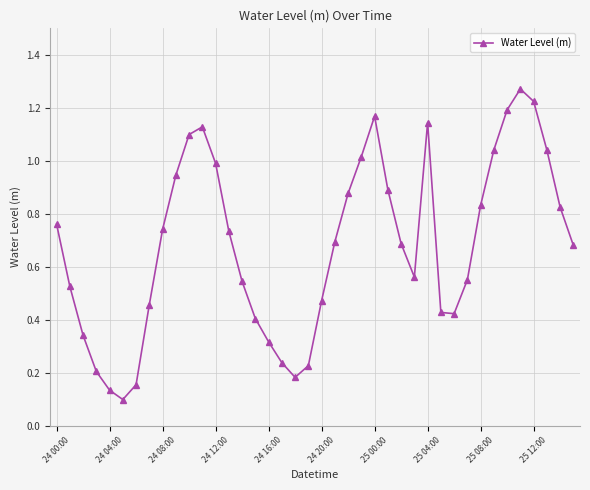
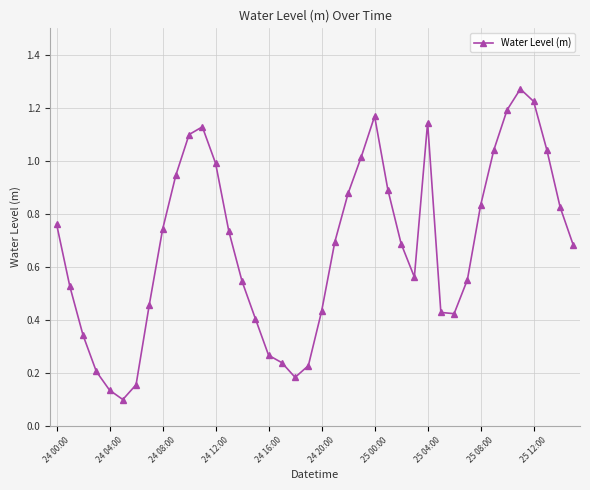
24 16:00: 0.32 -> 0.27
24 20:00: 0.47 -> 0.43
